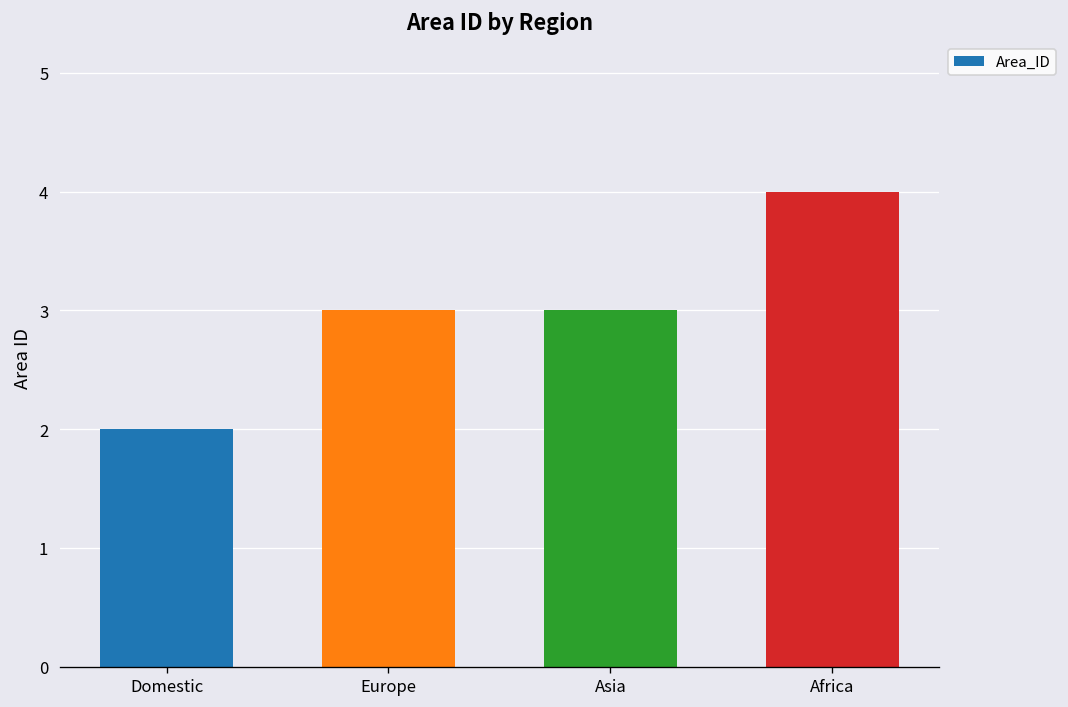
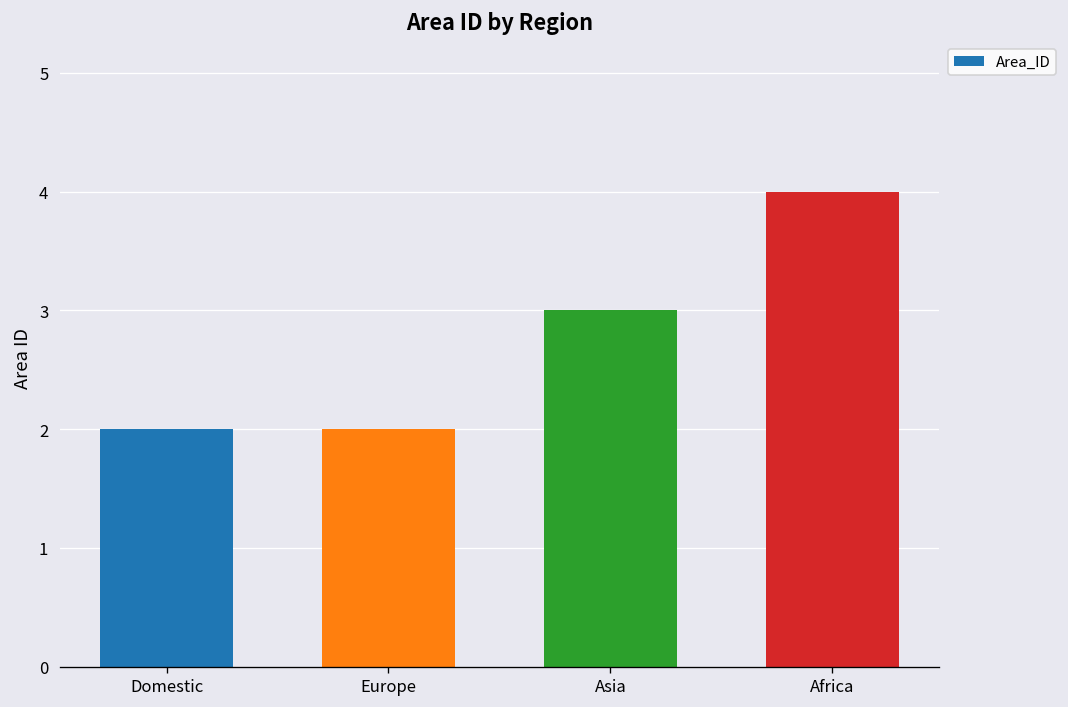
Europe: 3 -> 2
